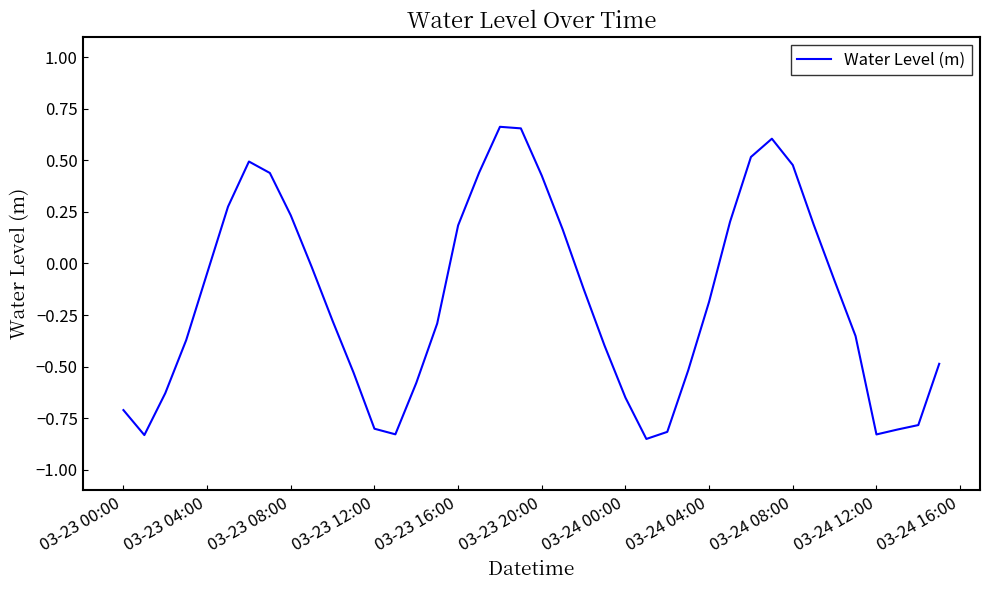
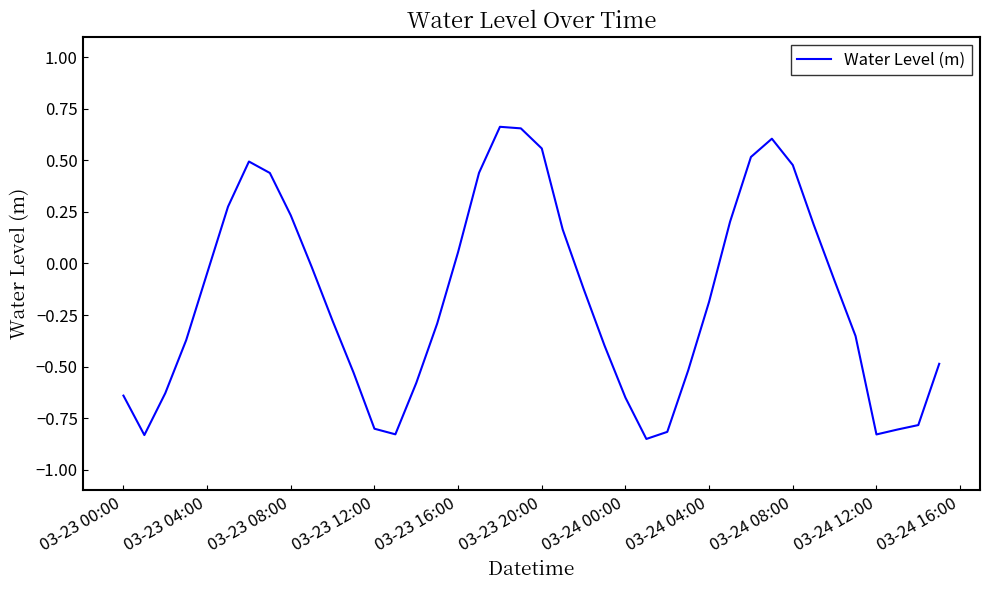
03-23 00:00: -0.71 -> -0.64
03-23 16:00: 0.18 -> 0.06
03-23 20:00: 0.43 -> 0.56
